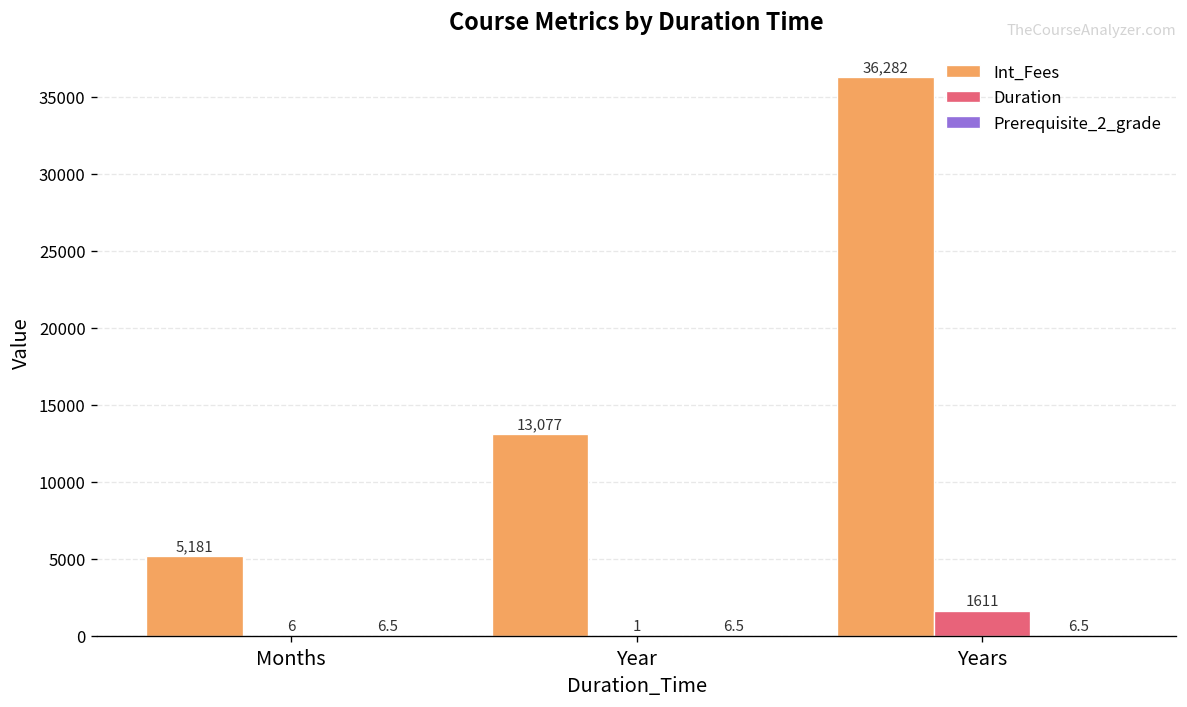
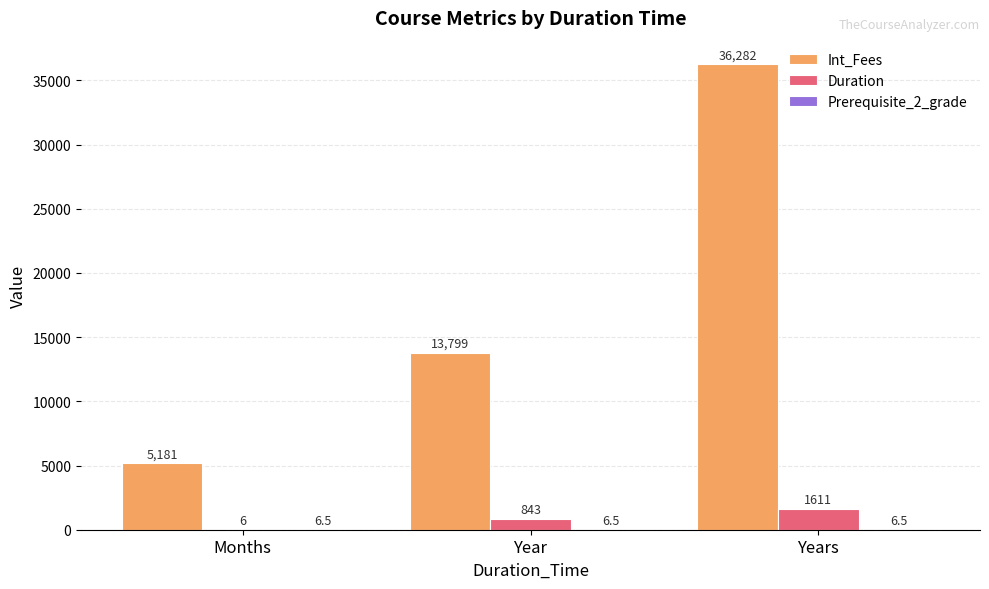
Int_Fees, Year: 13,077 -> 13,799
Duration, Year: 1 -> 843
